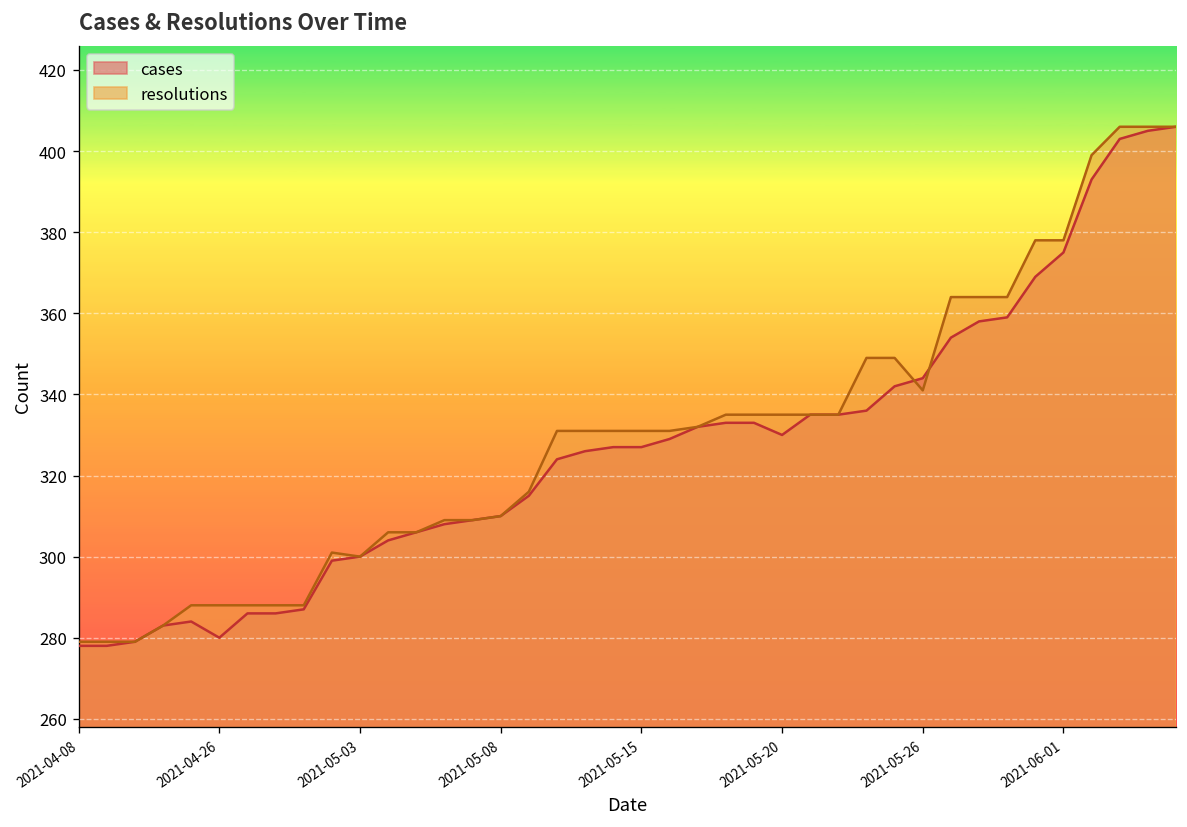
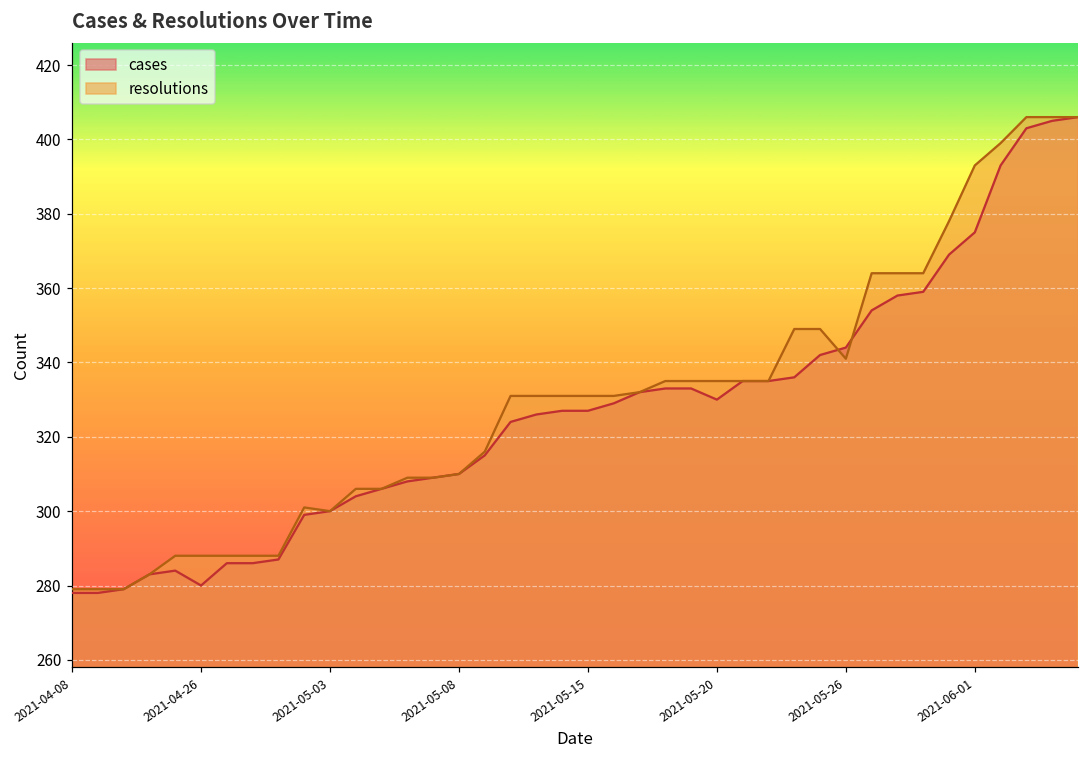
resolutions, 2021-06-01: 378 -> 393
